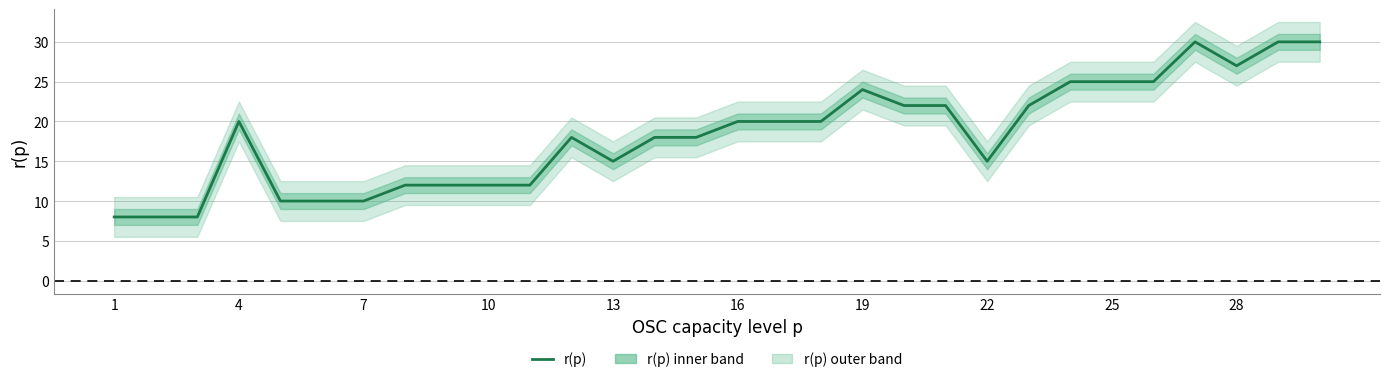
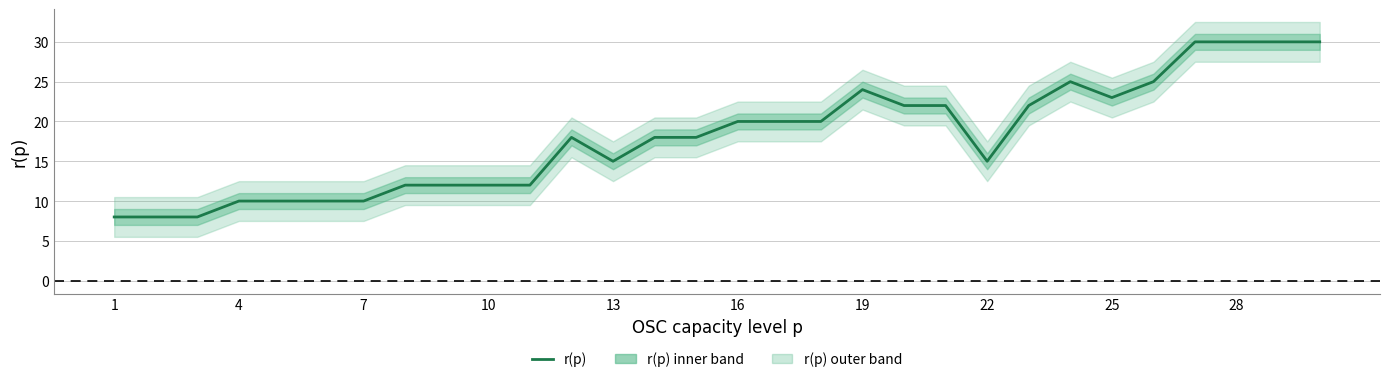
r(p), 4: 20 -> 10
r(p), 25: 25 -> 23
r(p), 28: 27 -> 30
